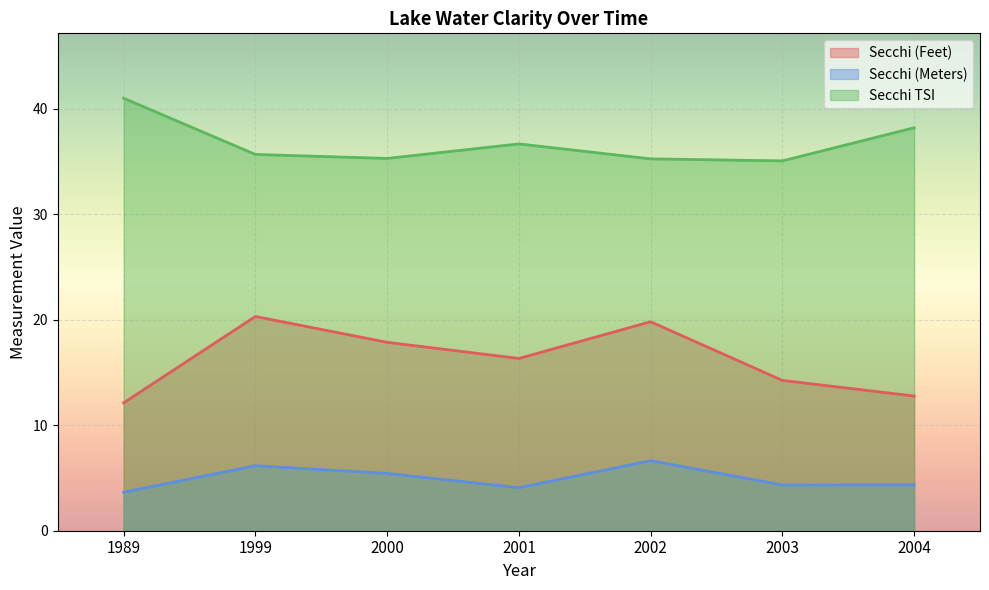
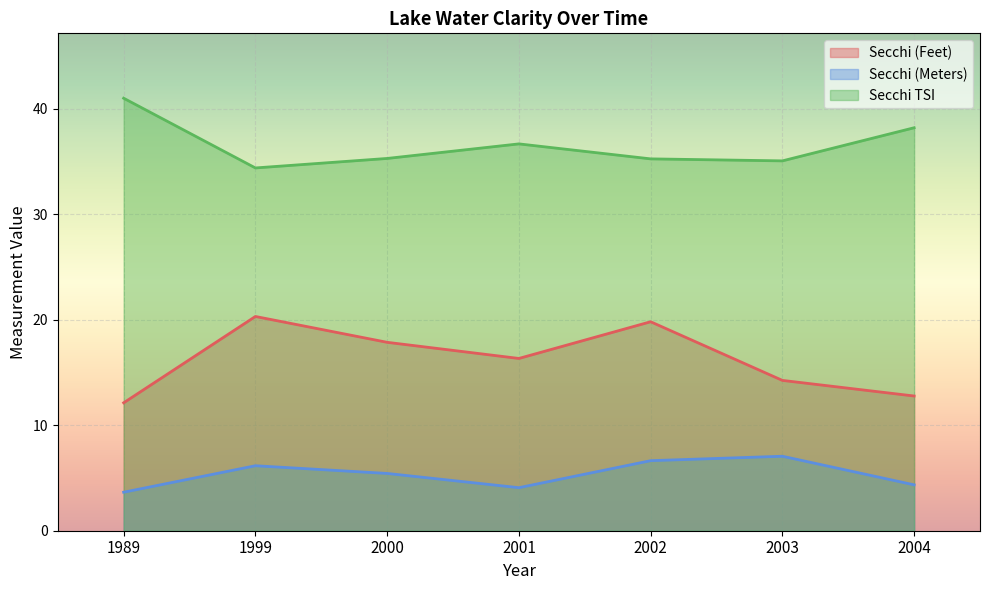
Secchi TSI, 1999: 35.7 -> 34.4
Secchi (Meters), 2003: 4.3 -> 7.1
